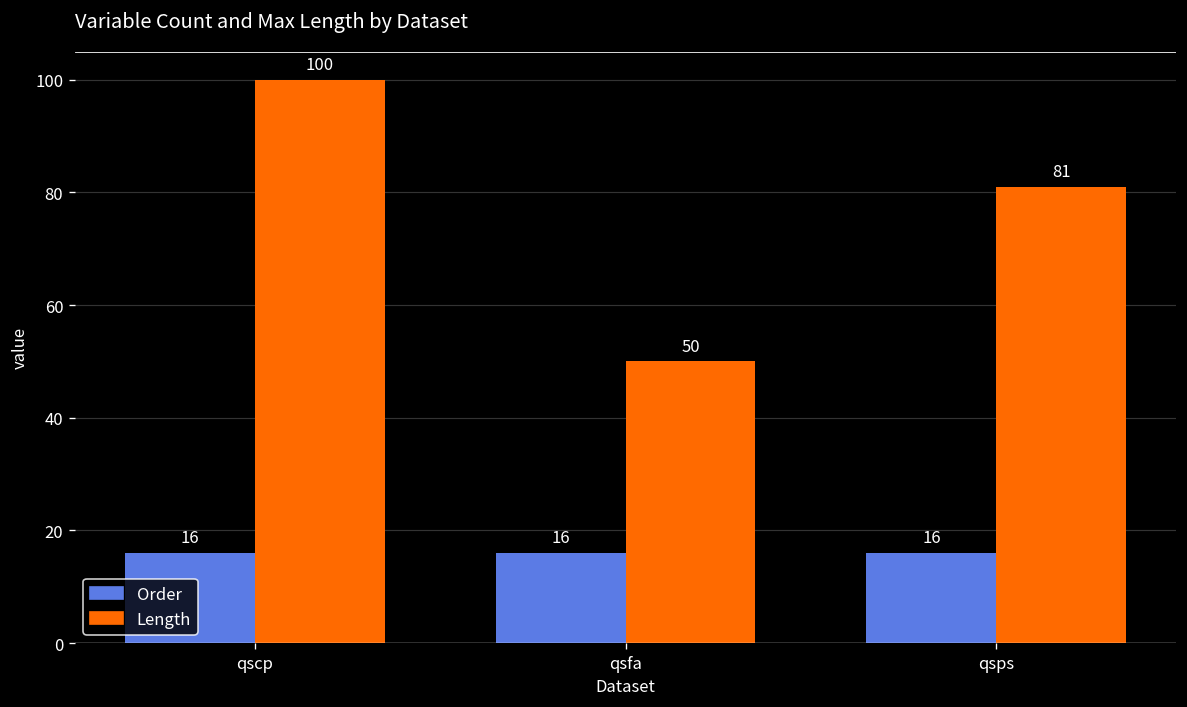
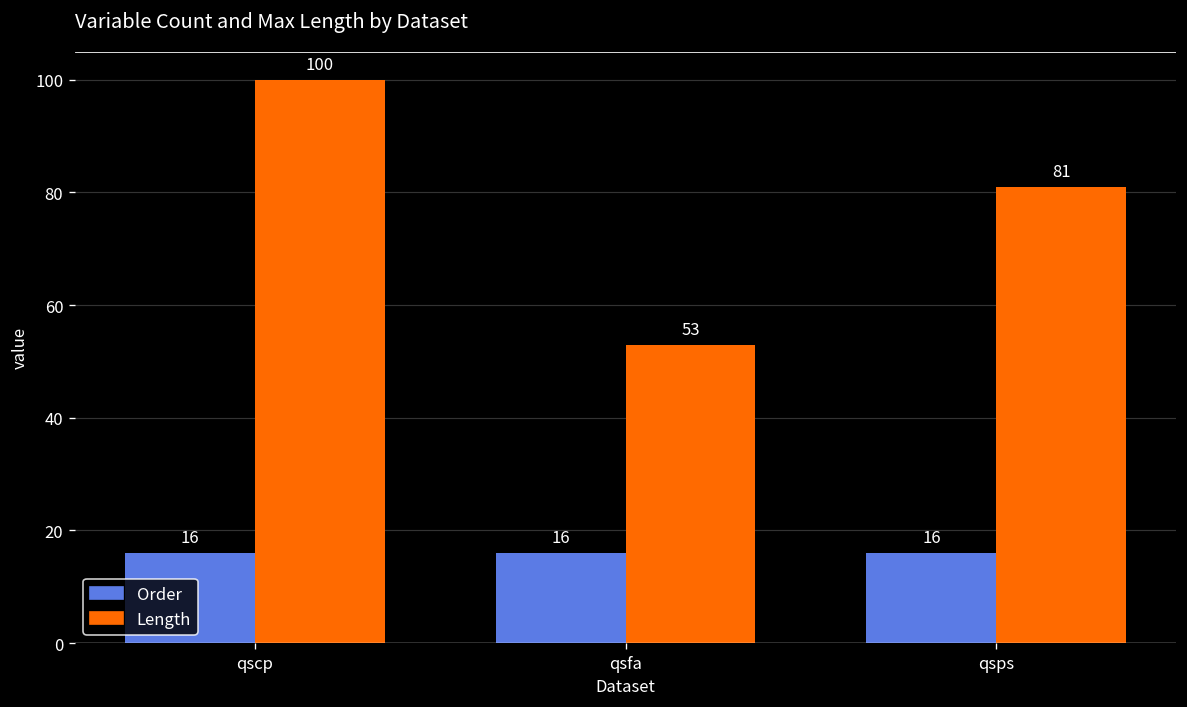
Length, qsfa: 50 -> 53
